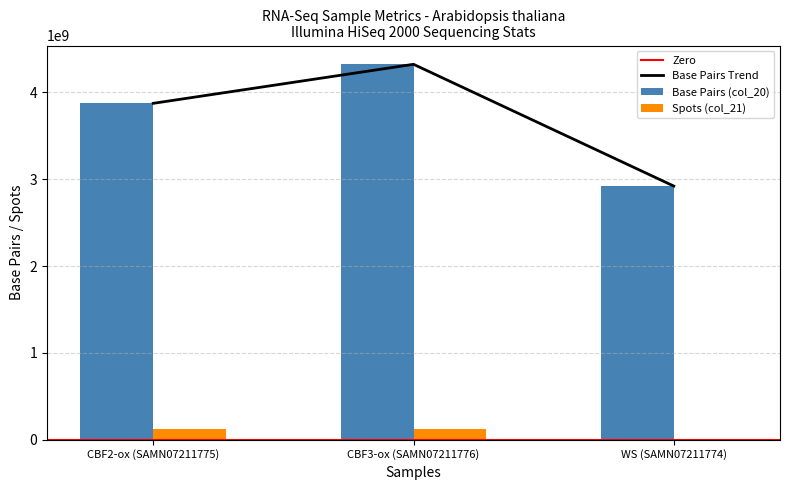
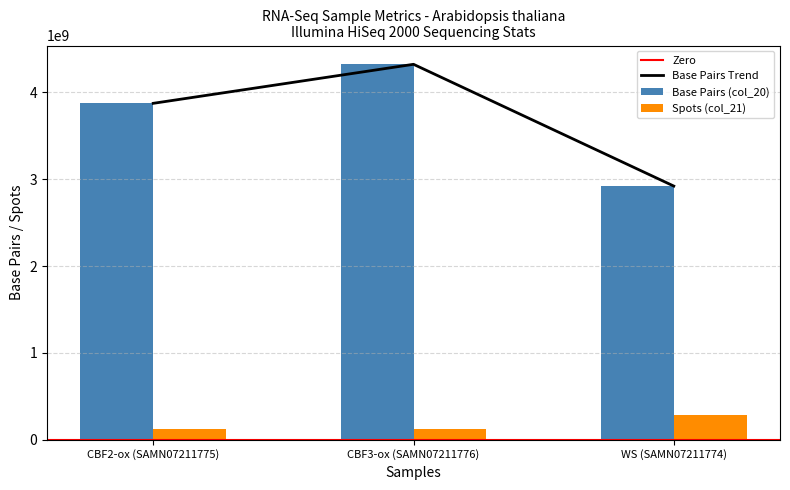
Spots (col_21), WS (SAMN07211774): 0 -> 300000000
